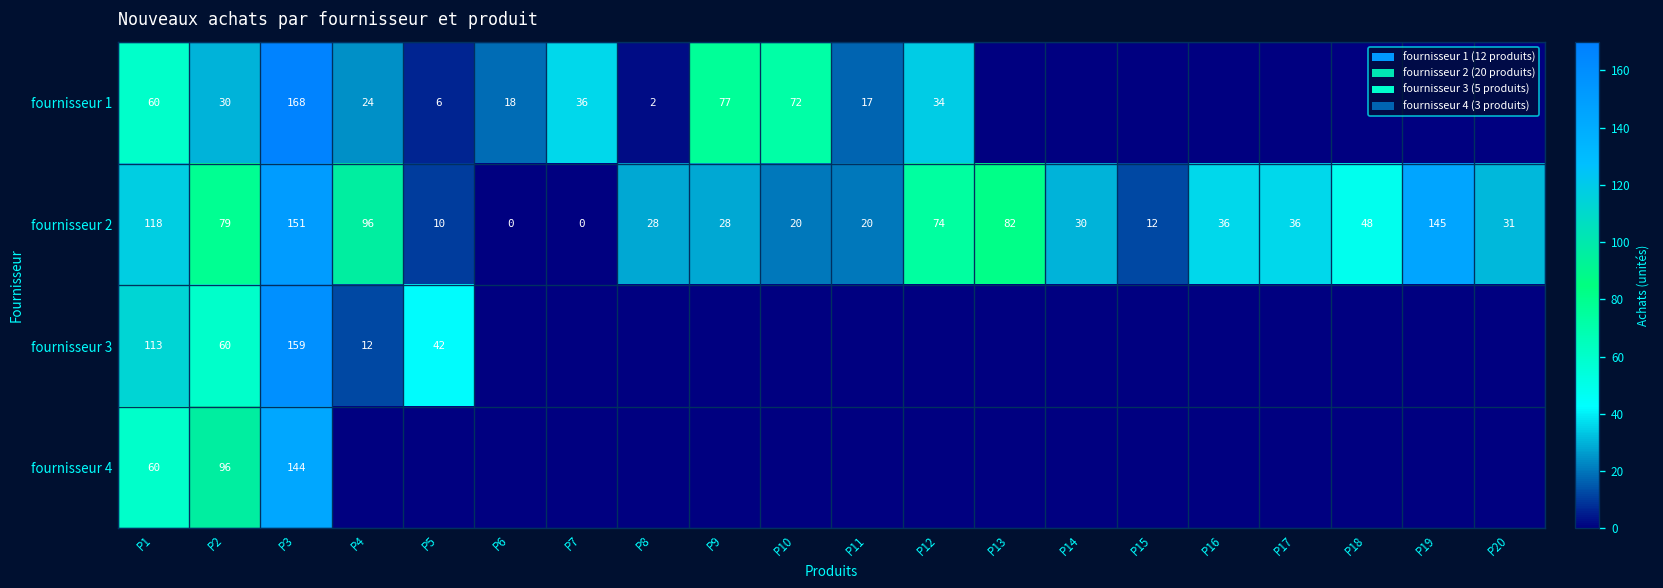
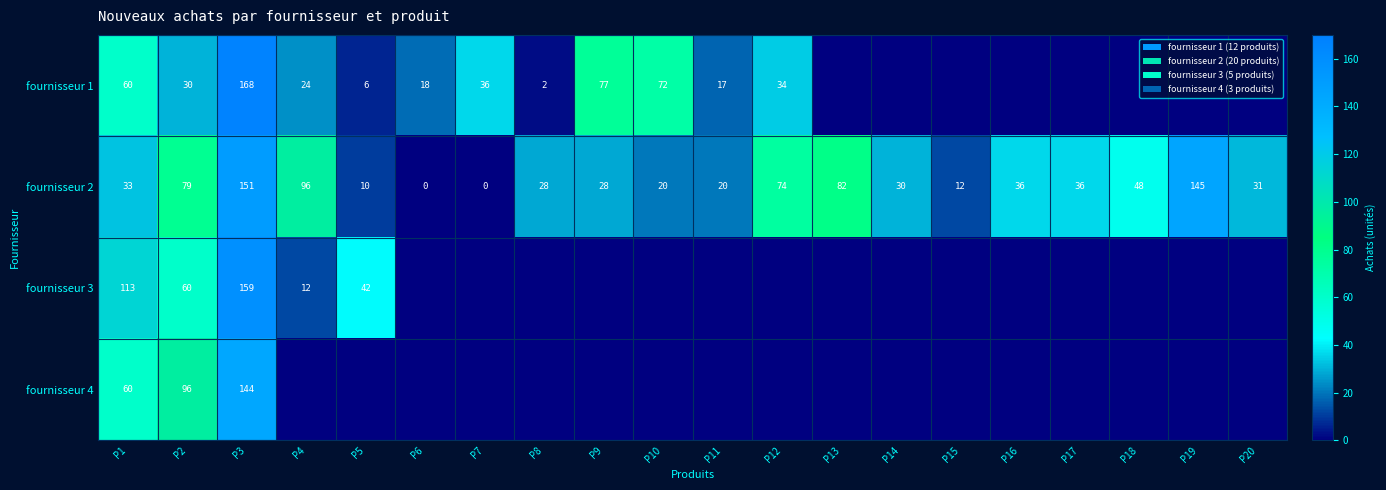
fournisseur 2, P1: 118 -> 33
